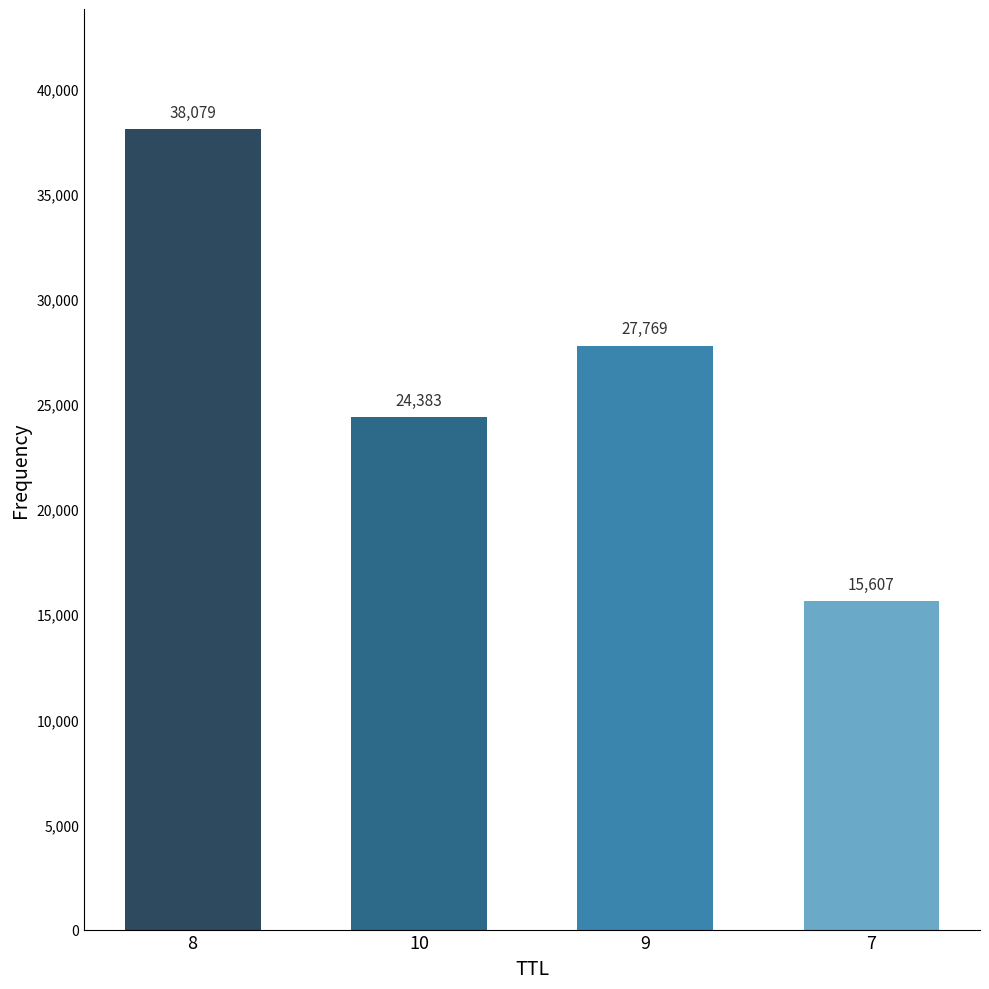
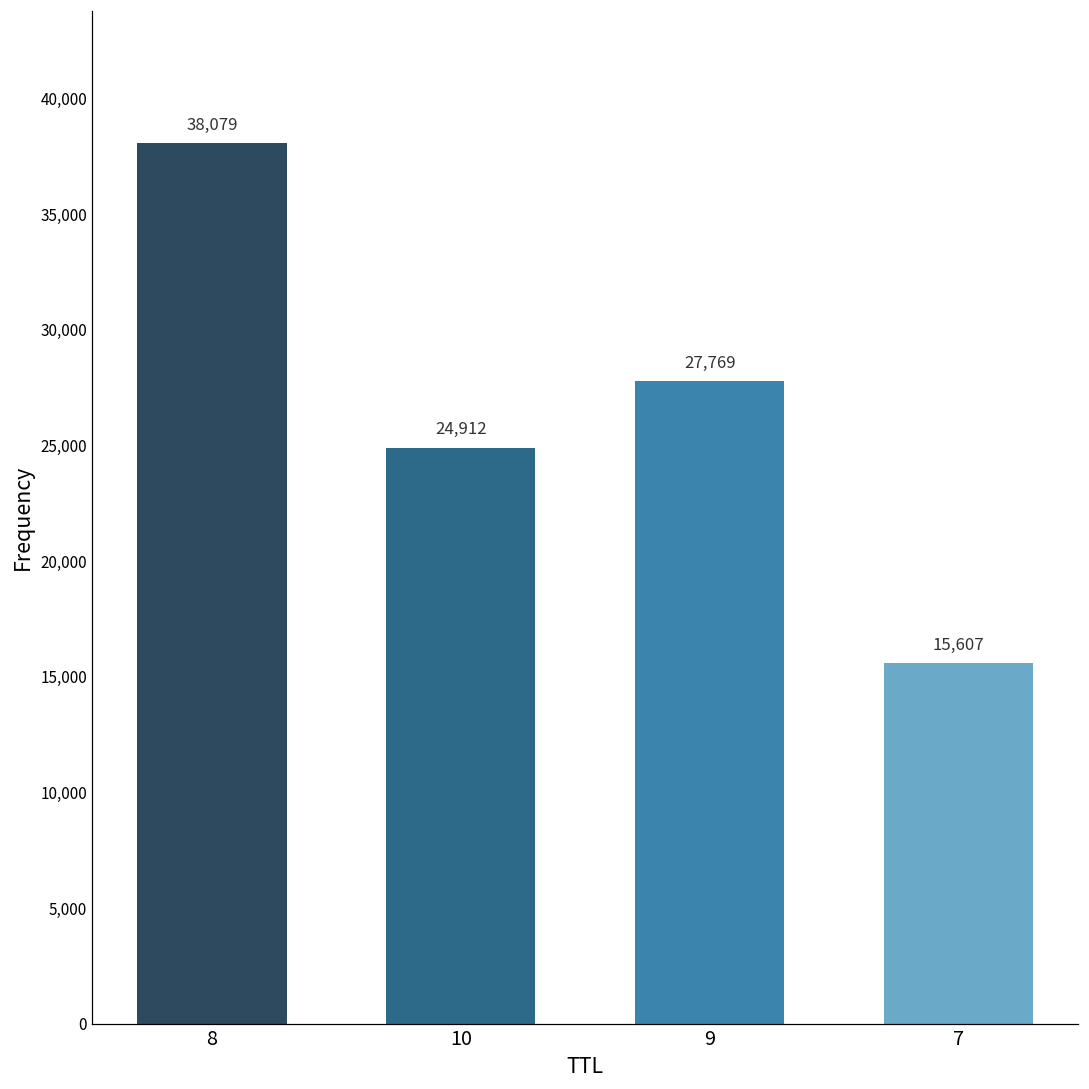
10: 24,383 -> 24,912
